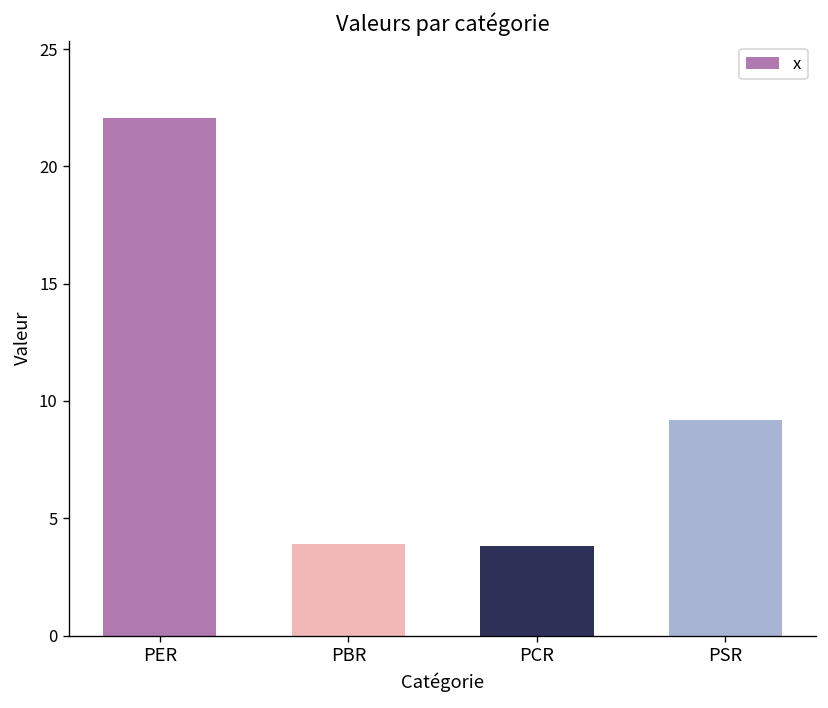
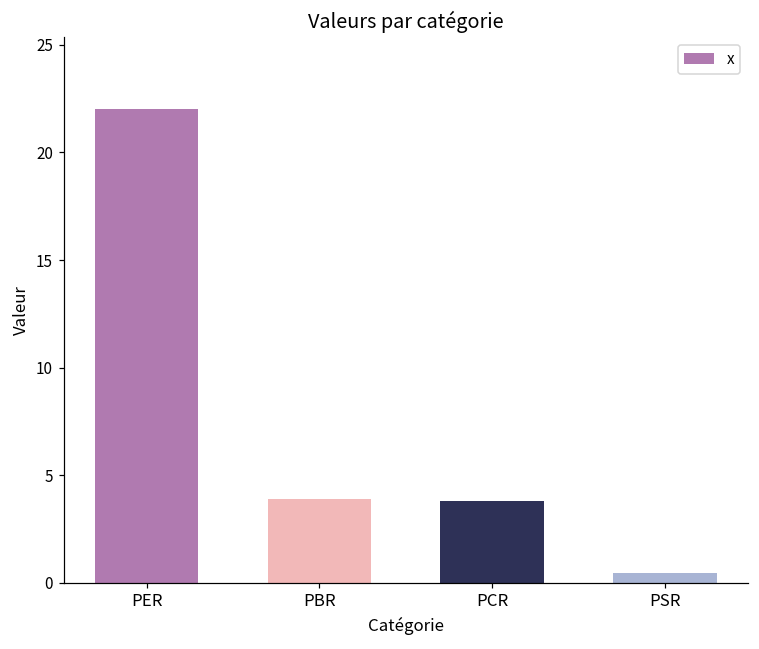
PSR: 9.2 -> 0.4
